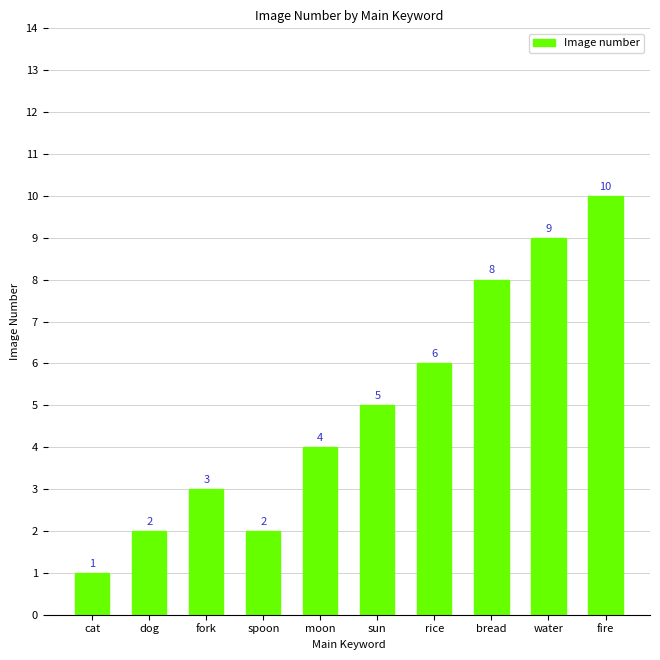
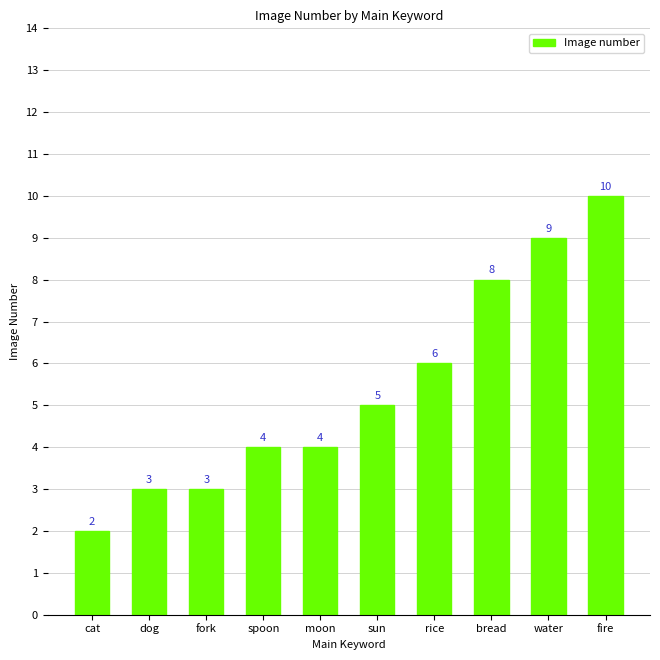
cat: 1 -> 2
dog: 2 -> 3
spoon: 2 -> 4
